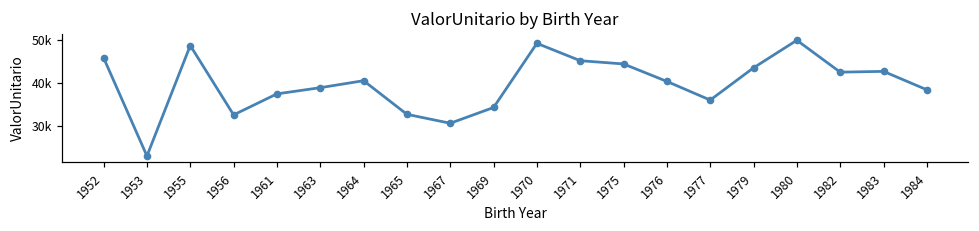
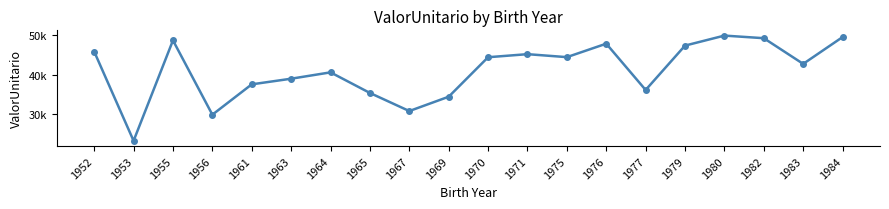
1956: 33000 -> 30000
1965: 33000 -> 35000
1970: 49000 -> 44000
1976: 40000 -> 48000
1979: 44000 -> 47000
1982: 43000 -> 49000
1984: 38000 -> 50000
